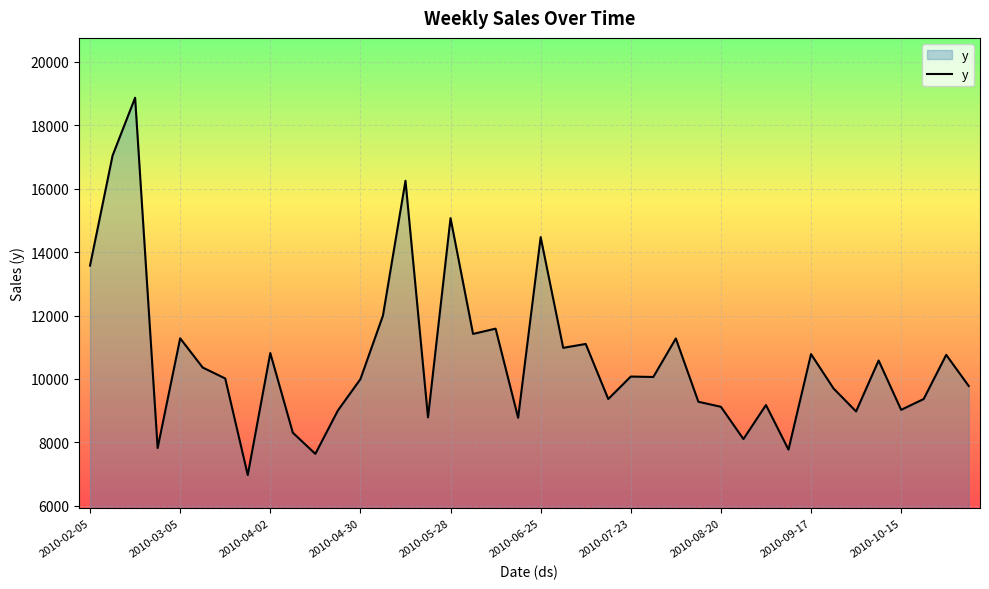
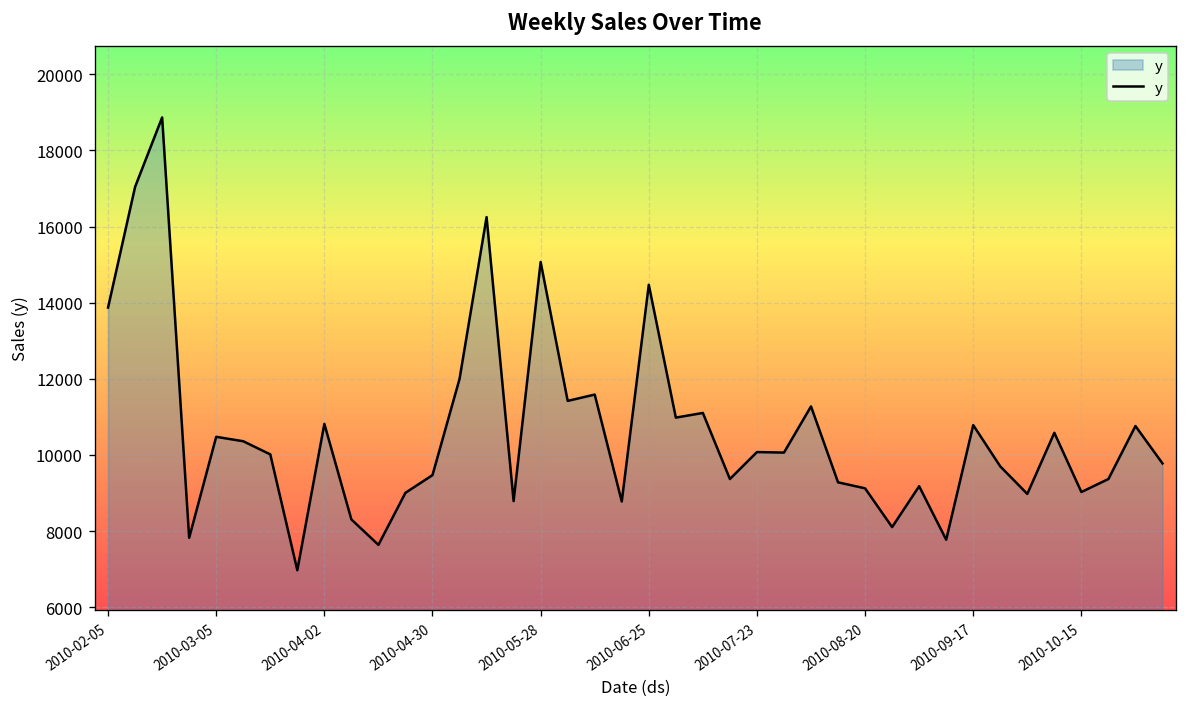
2010-02-05: 13600 -> 13900
2010-03-05: 11300 -> 10500
2010-04-30: 10000 -> 9500
